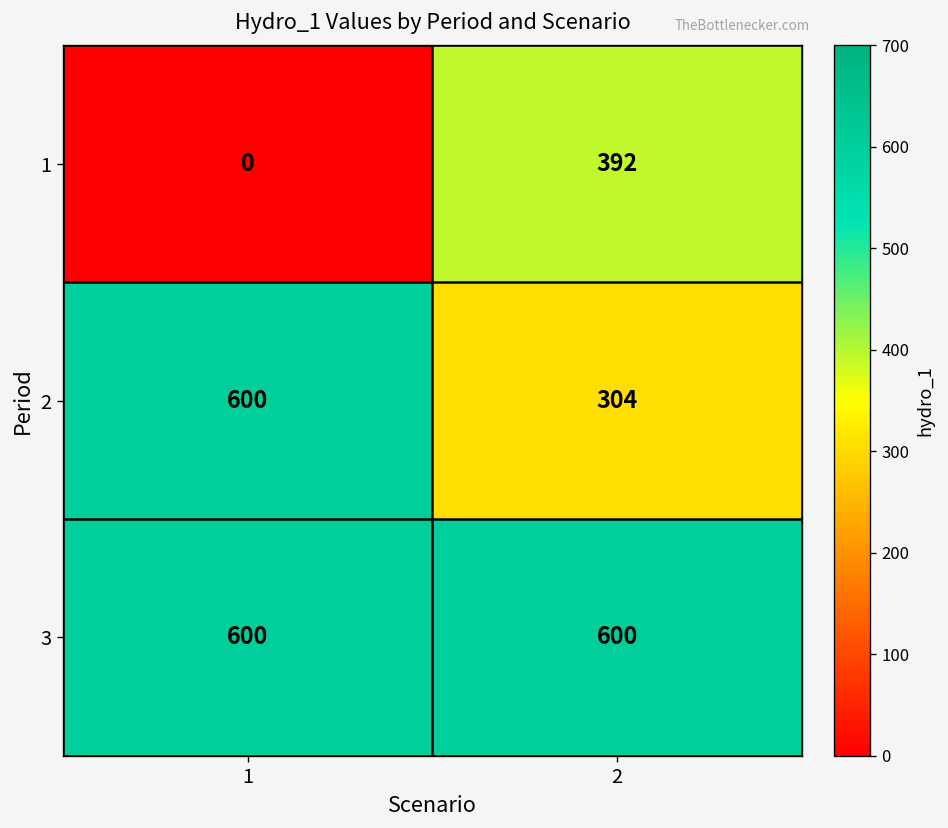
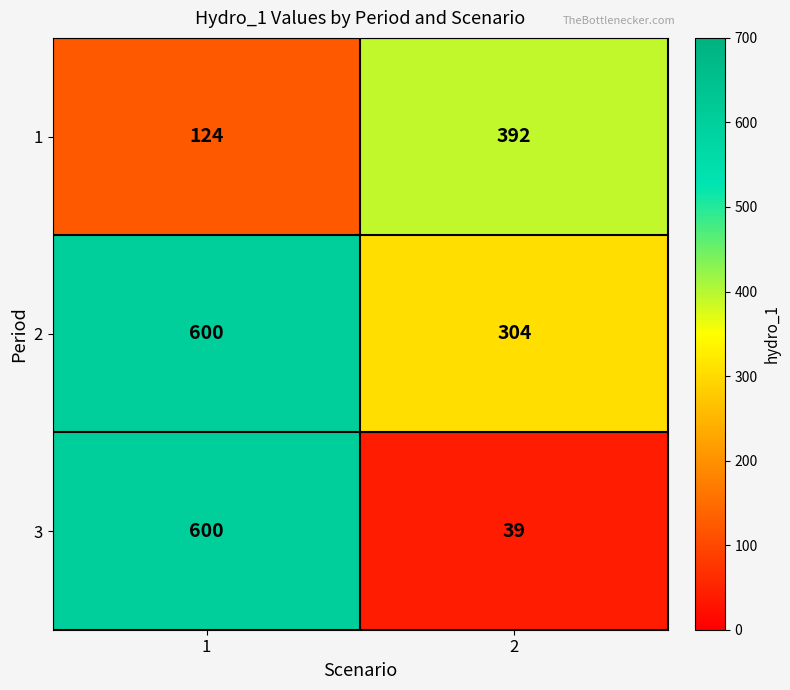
1, 1: 0 -> 124
3, 2: 600 -> 39
